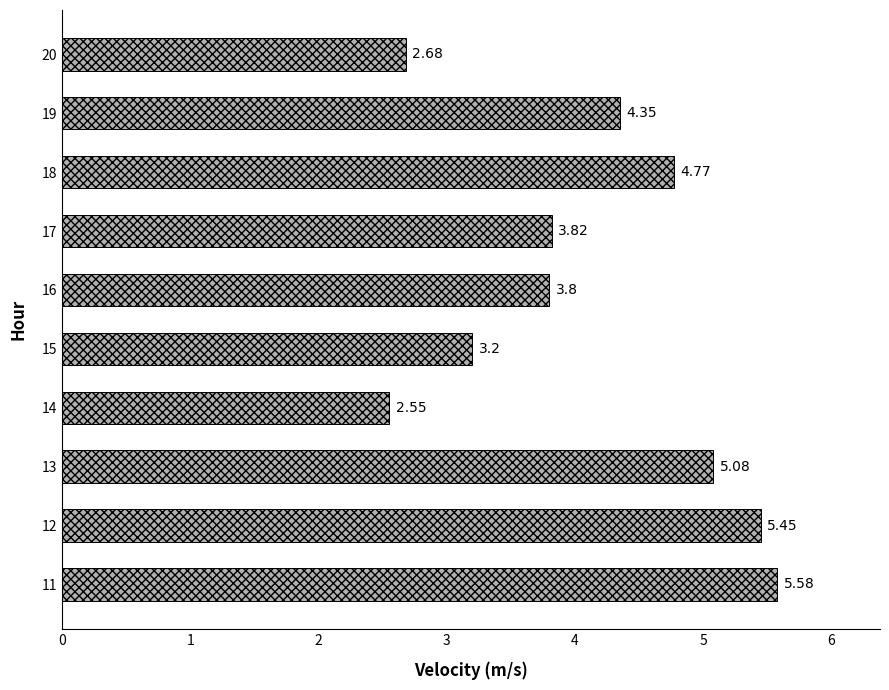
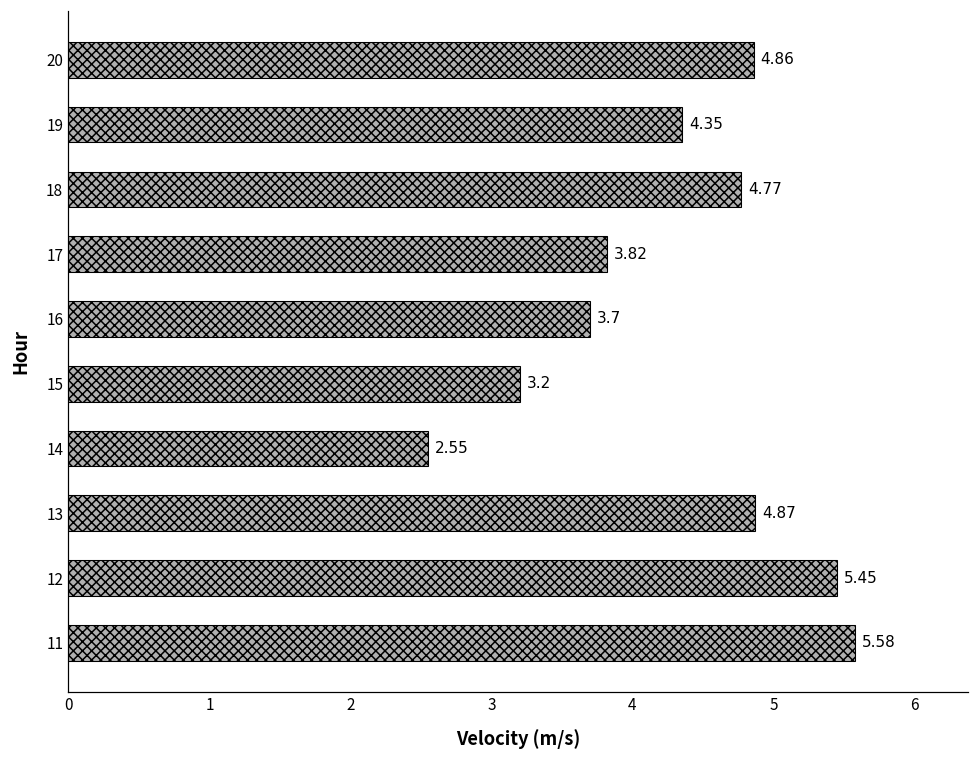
20: 2.68 -> 4.86
16: 3.8 -> 3.7
13: 5.08 -> 4.87
